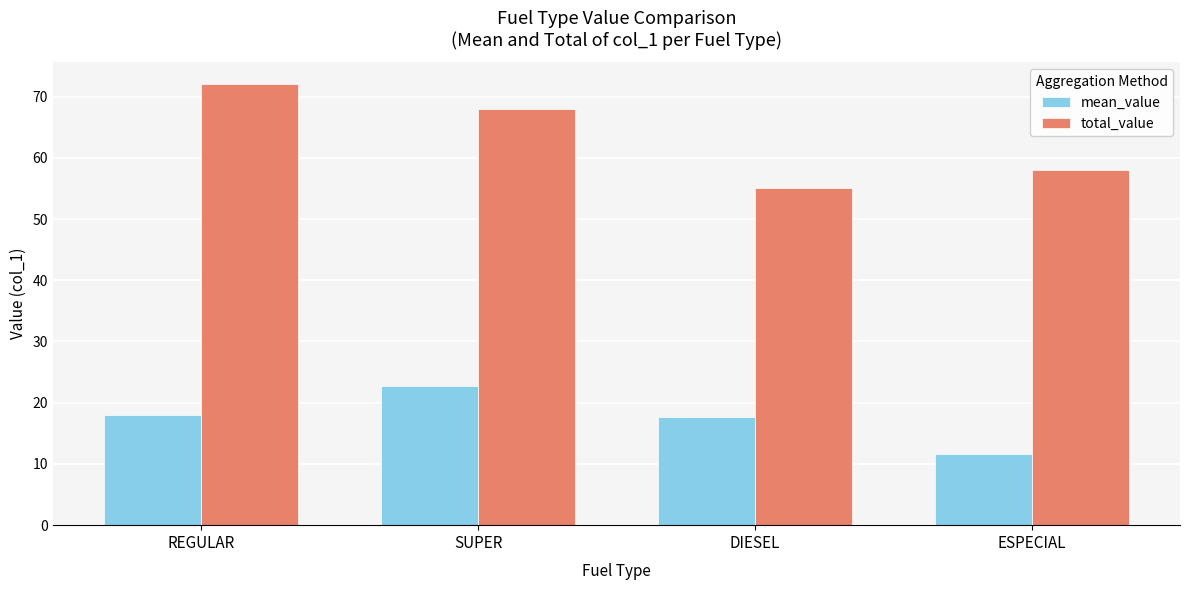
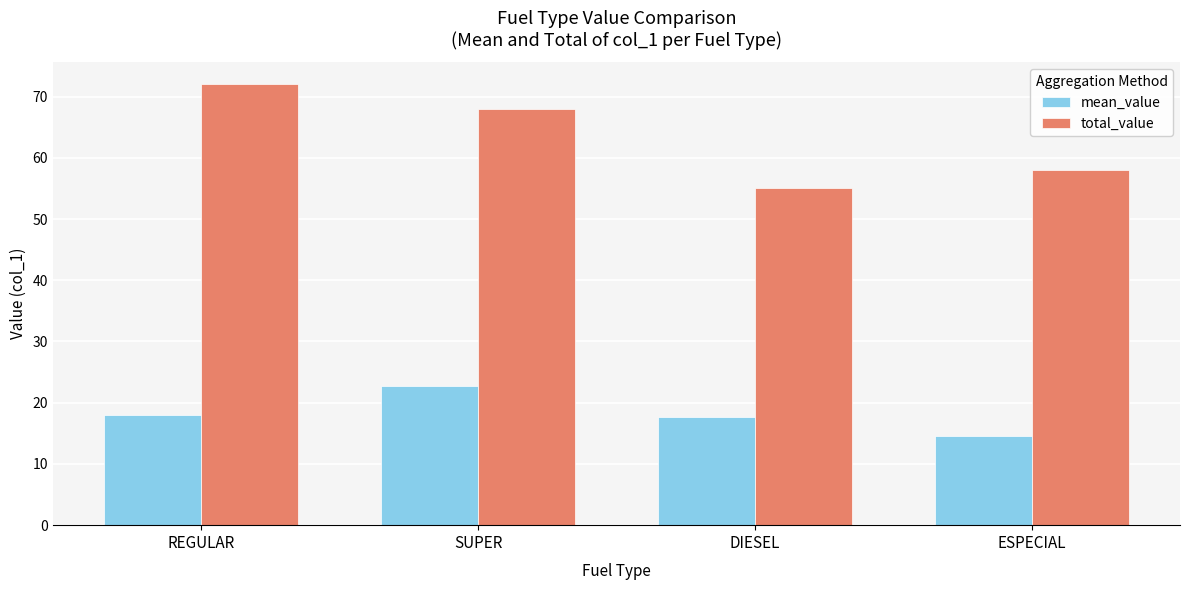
mean_value, ESPECIAL: 12 -> 15
